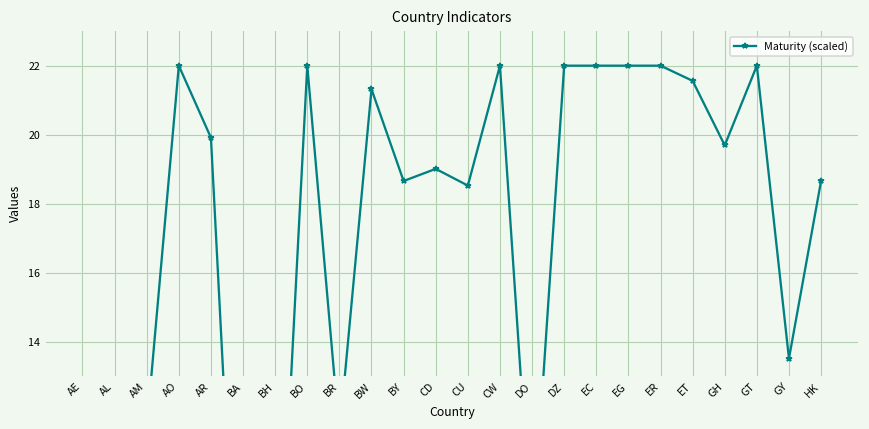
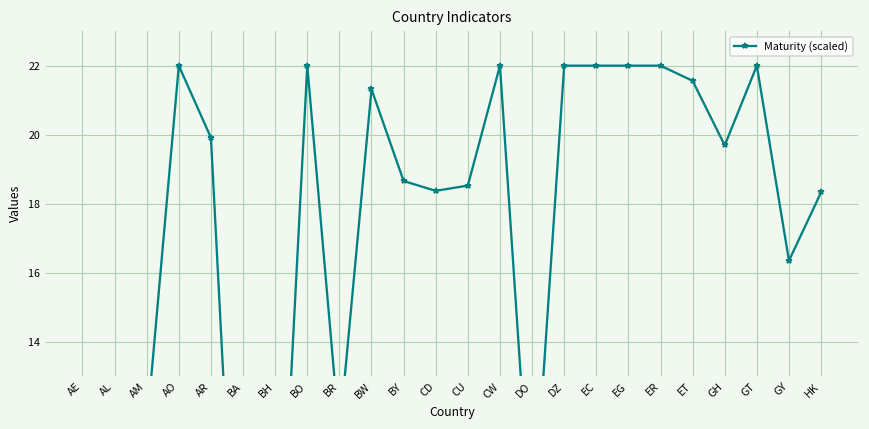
CD: 19.0 -> 18.4
GY: 13.5 -> 16.3
HK: 18.7 -> 18.3
